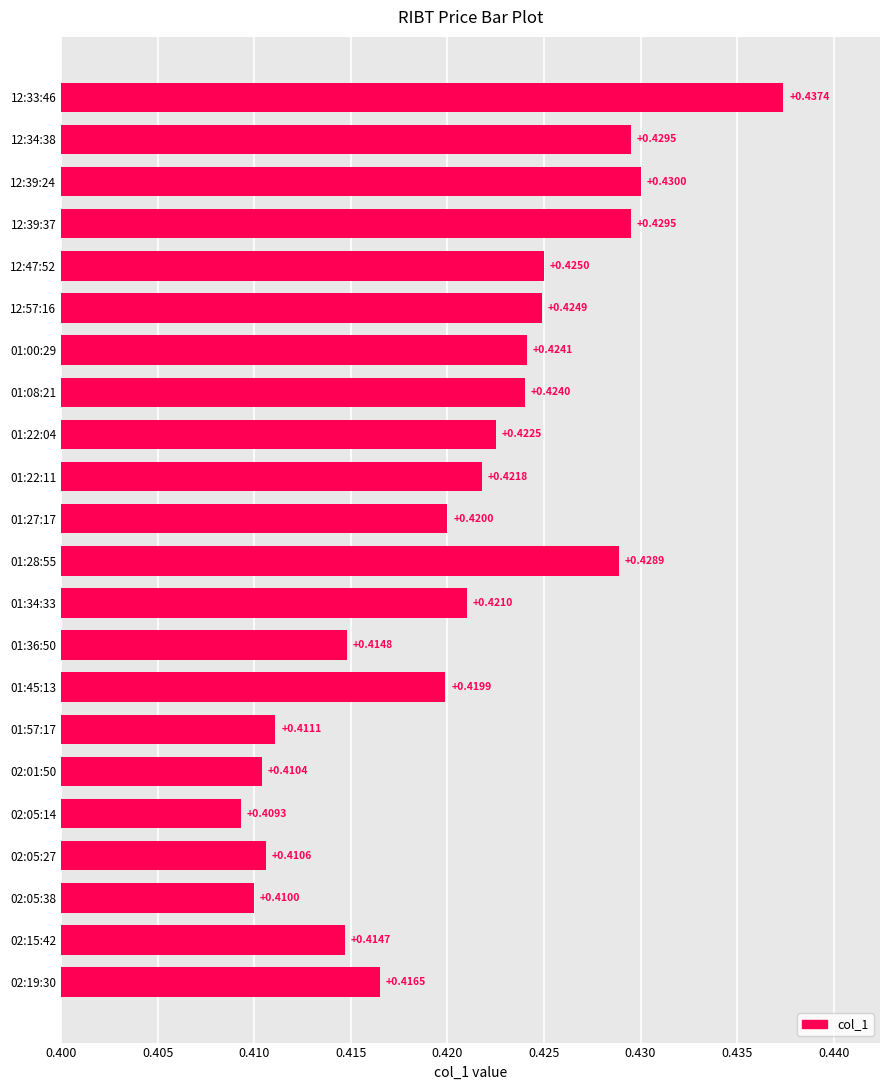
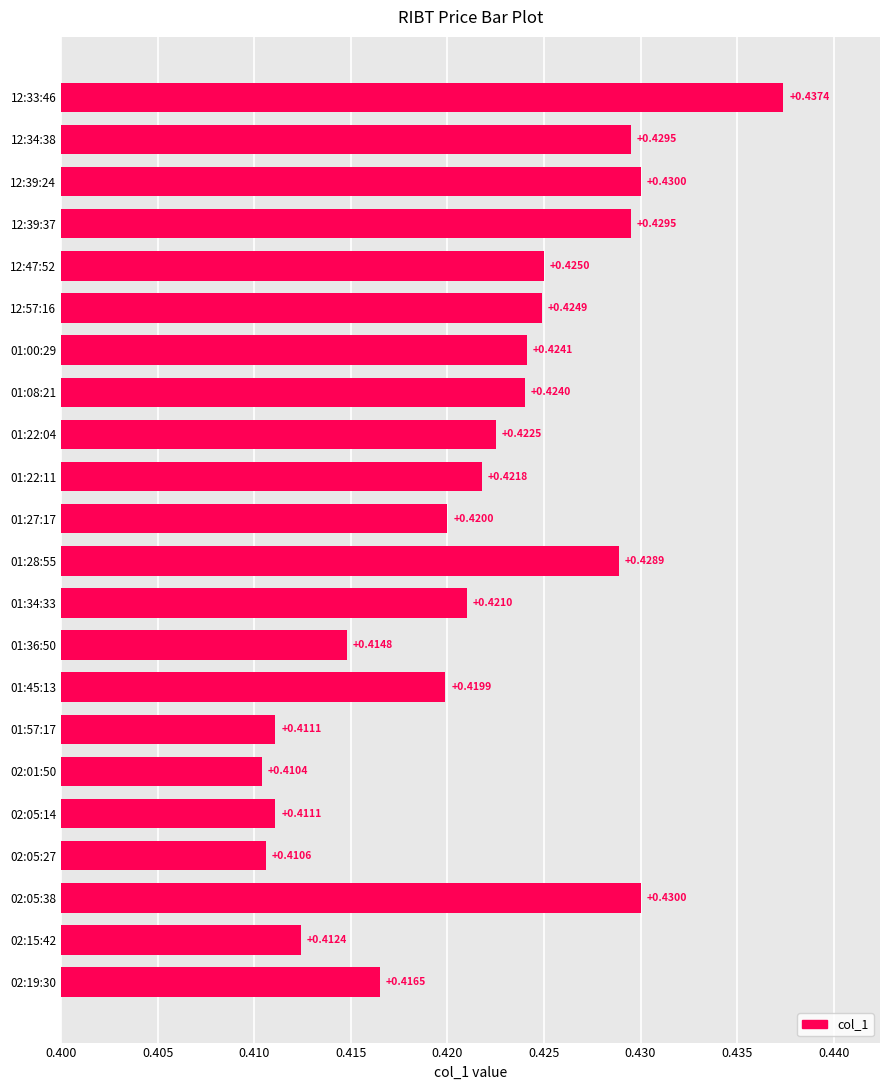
02:05:14: +0.4093 -> +0.4111
02:05:38: +0.4100 -> +0.4300
02:15:42: +0.4147 -> +0.4124
